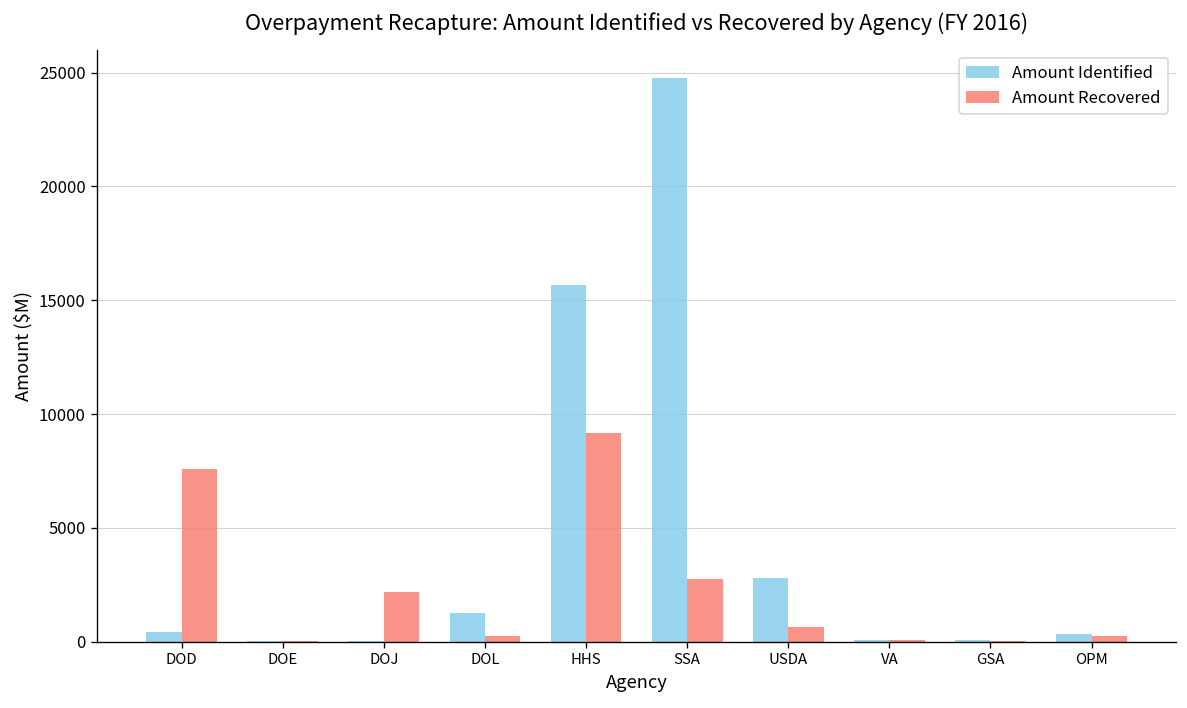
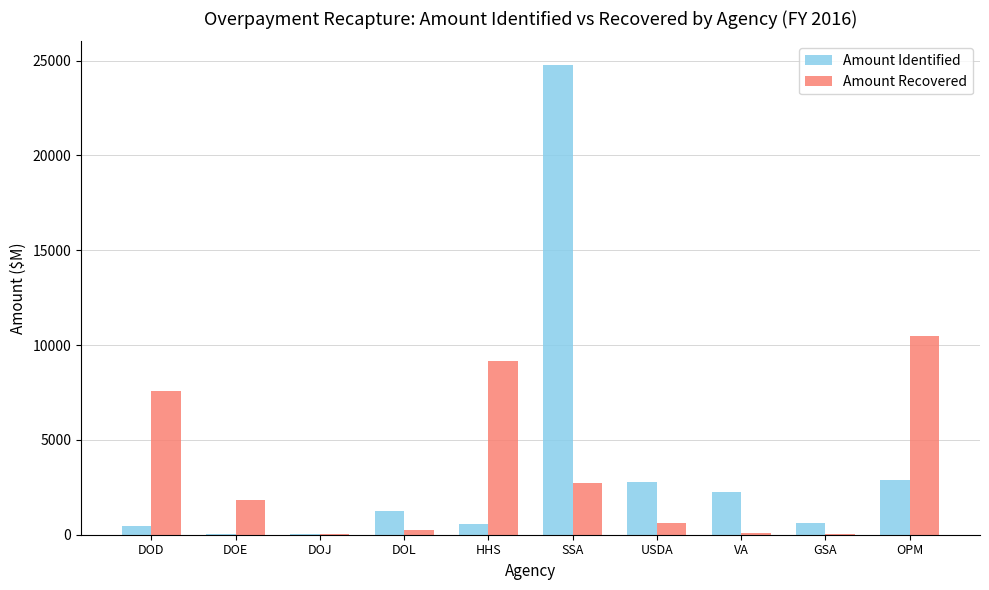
Amount Recovered, DOE: 0 -> 1800
Amount Recovered, DOJ: 2200 -> 0
Amount Identified, HHS: 15700 -> 600
Amount Identified, VA: 100 -> 2300
Amount Identified, GSA: 100 -> 600
Amount Identified, OPM: 300 -> 2900
Amount Recovered, OPM: 200 -> 10500
